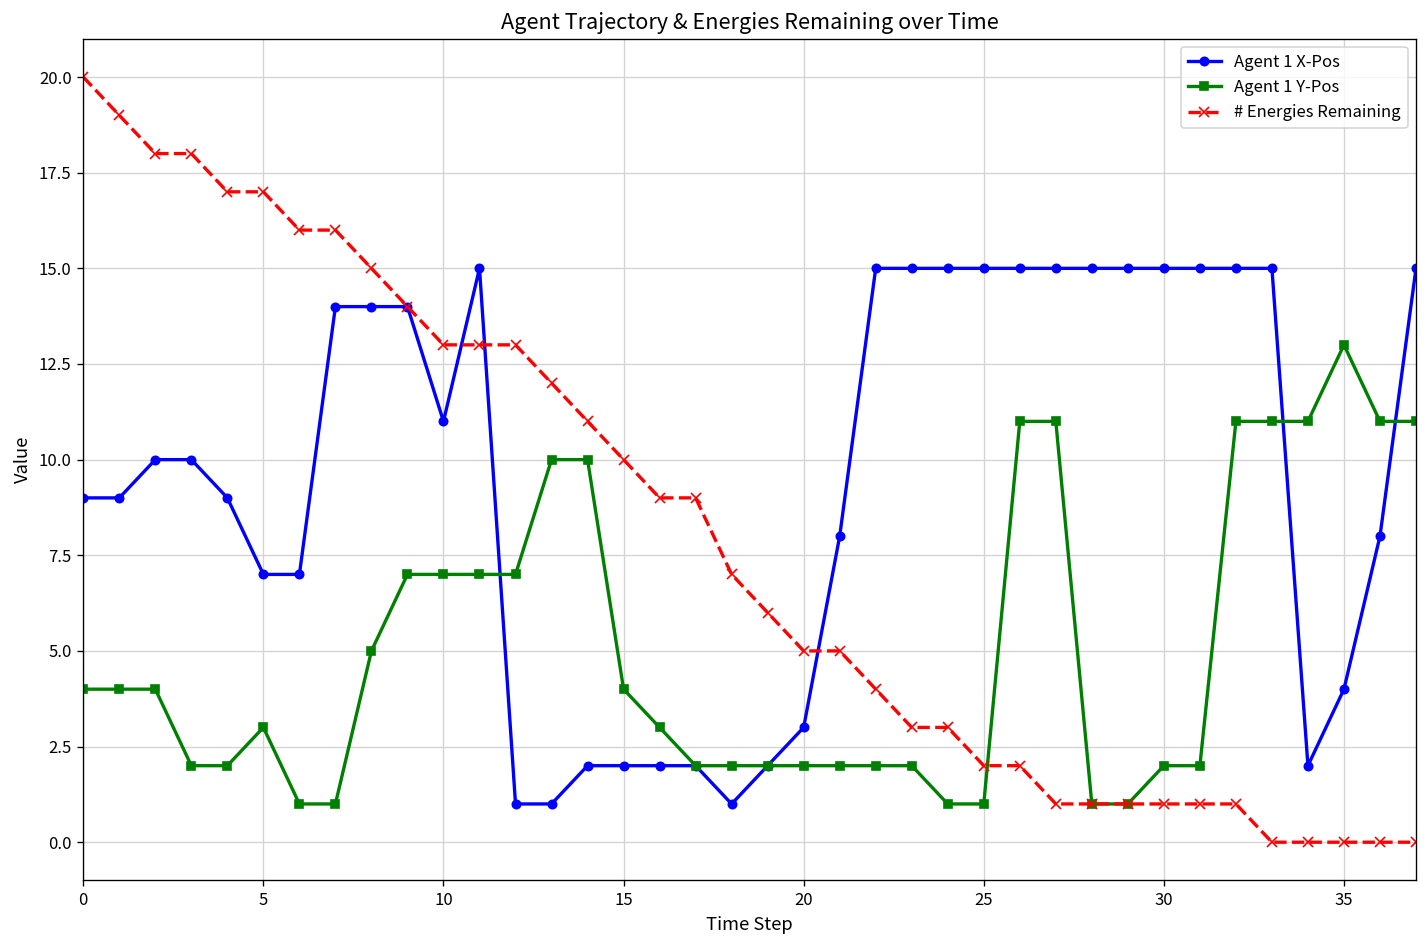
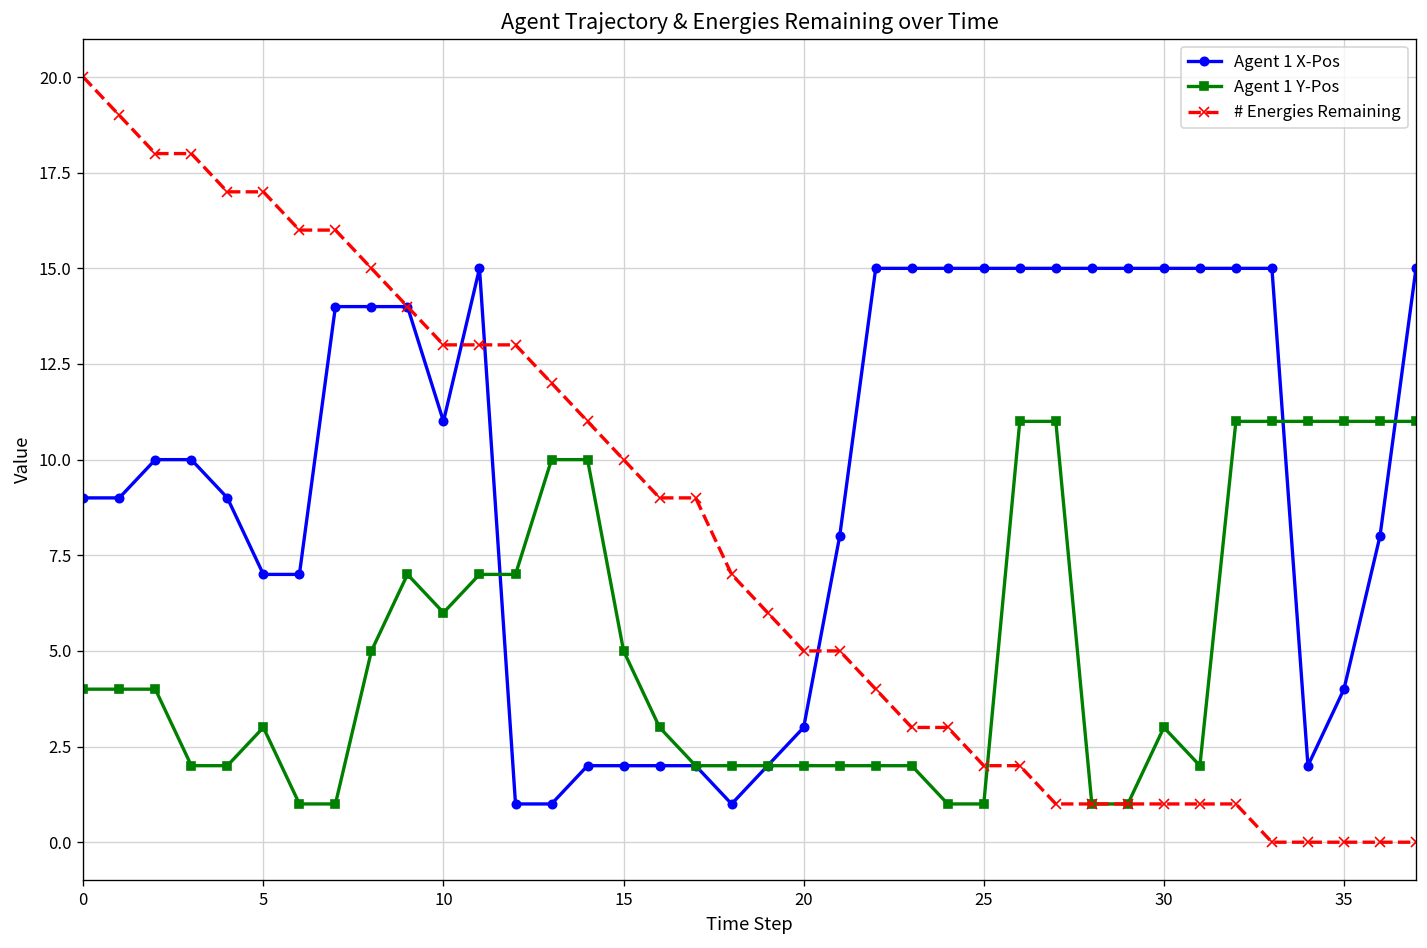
Agent 1 Y-Pos, 10: 7 -> 6
Agent 1 Y-Pos, 15: 4 -> 5
Agent 1 Y-Pos, 30: 2 -> 3
Agent 1 Y-Pos, 35: 13 -> 11
